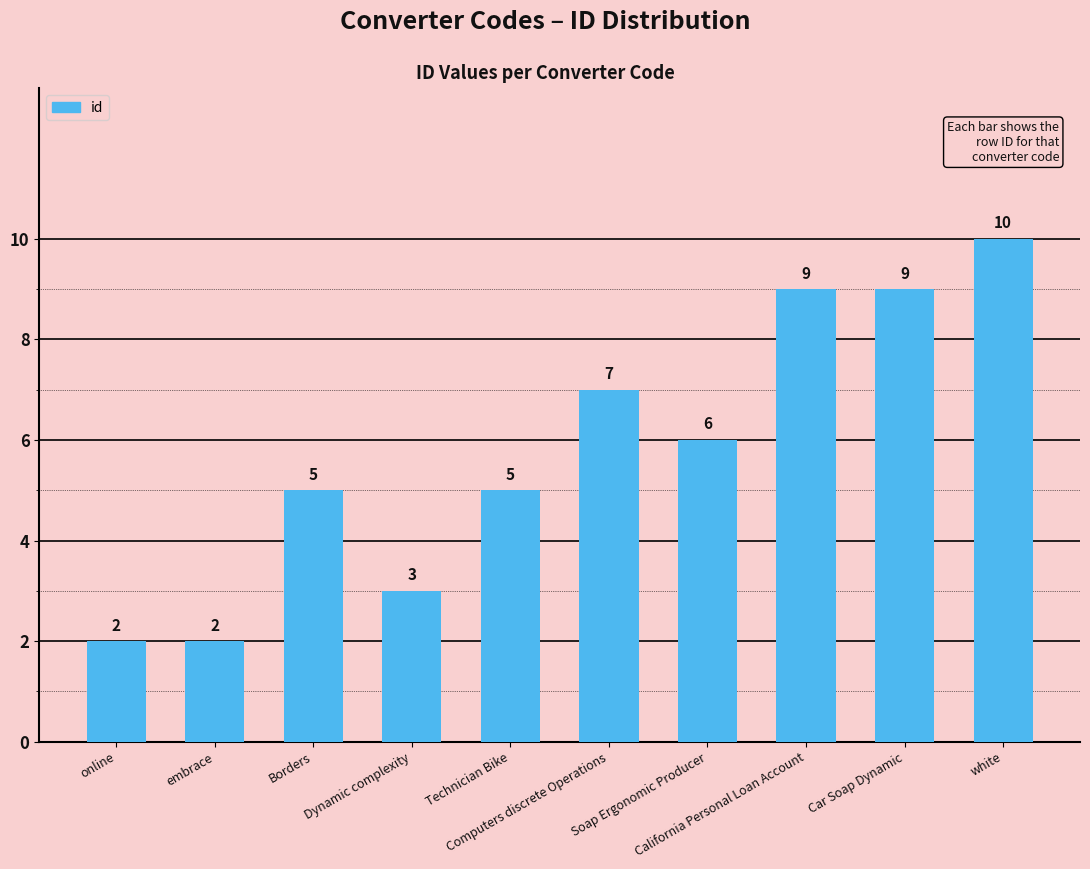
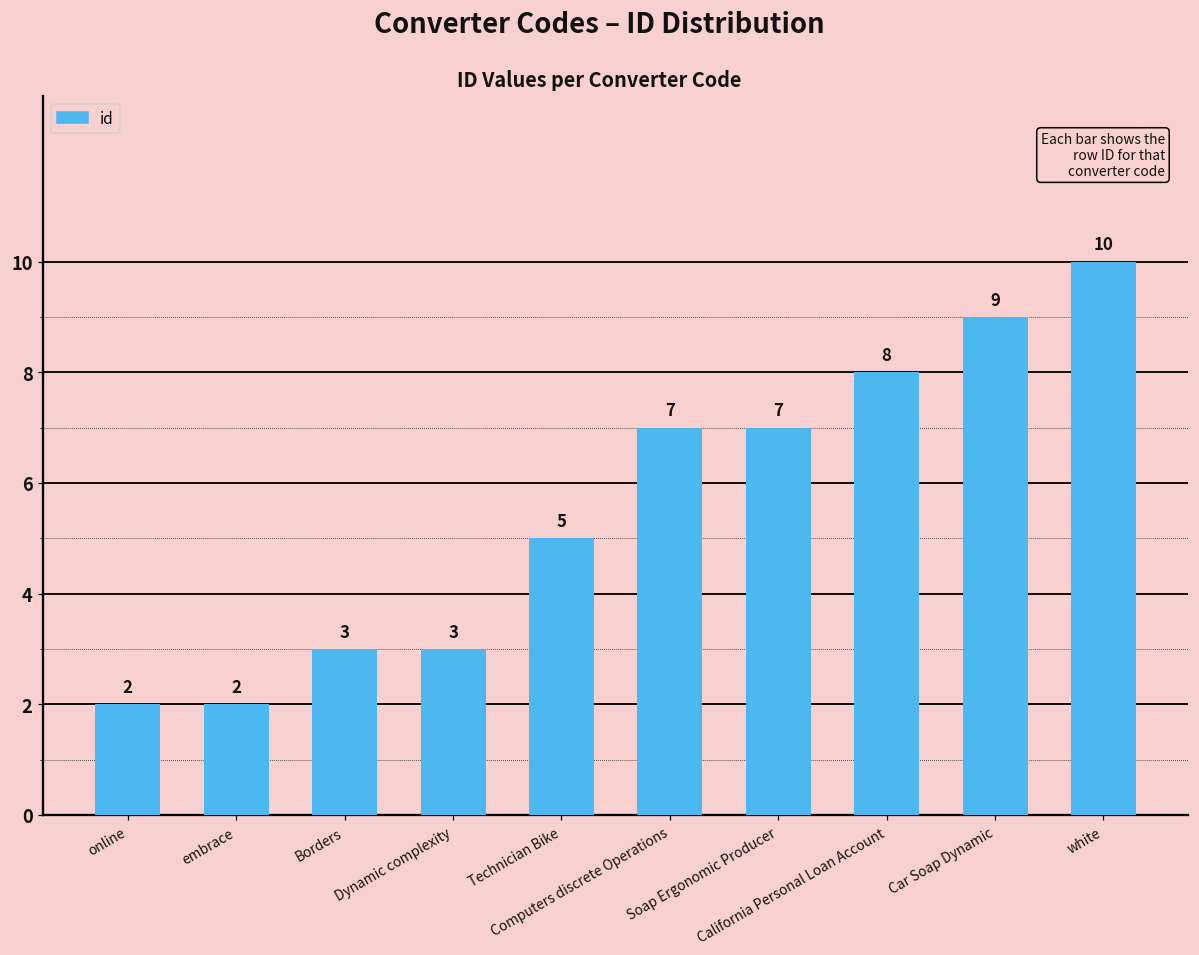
Borders: 5 -> 3
Soap Ergonomic Producer: 6 -> 7
California Personal Loan Account: 9 -> 8
